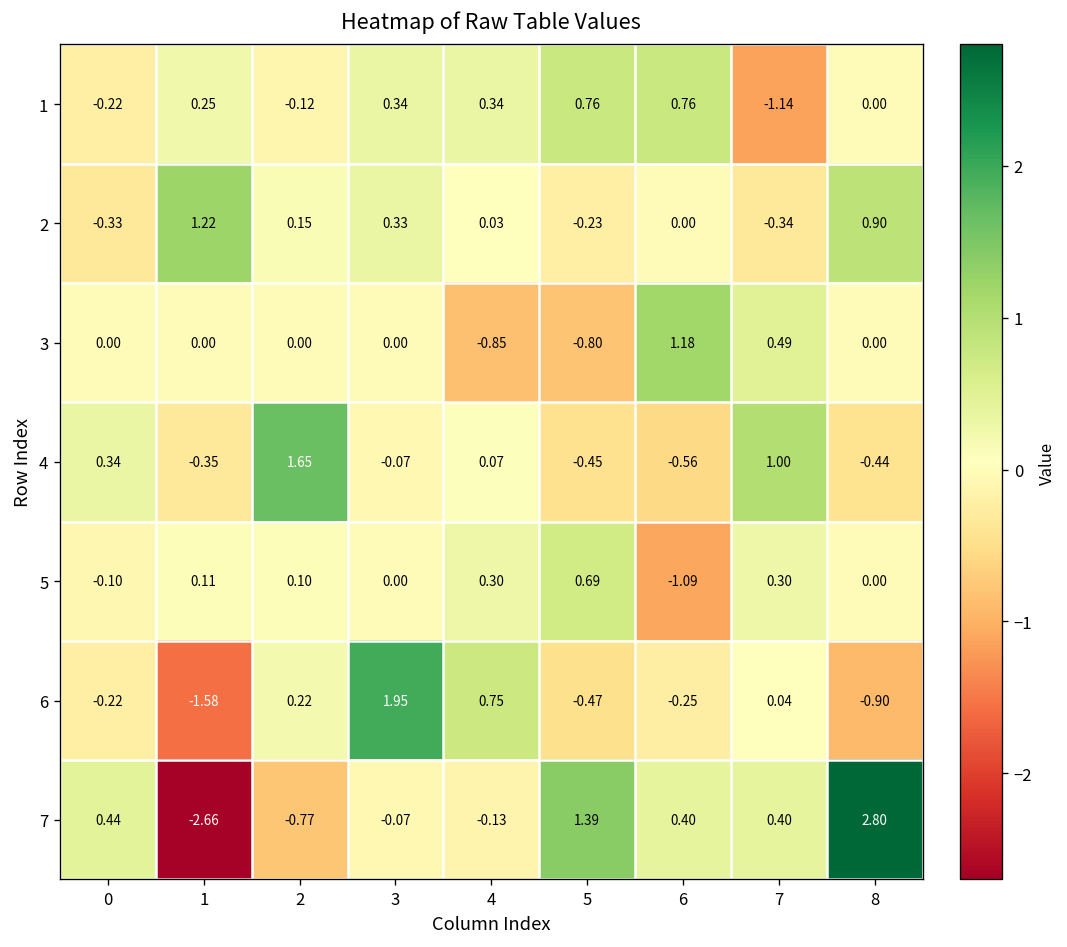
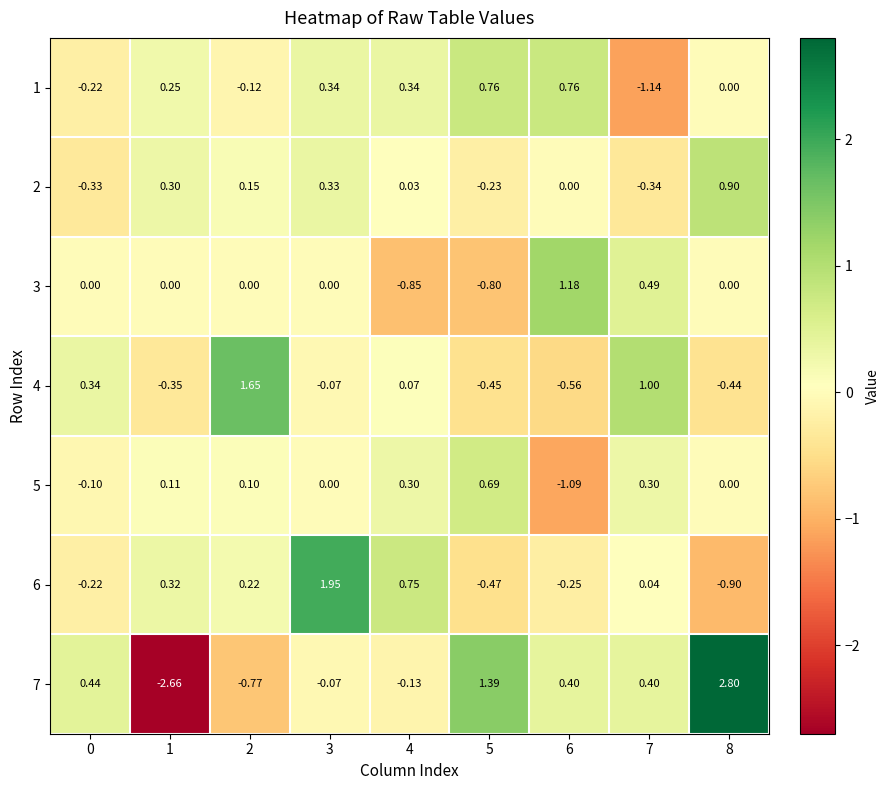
2, 1: 1.22 -> 0.30
6, 1: -1.58 -> 0.32
